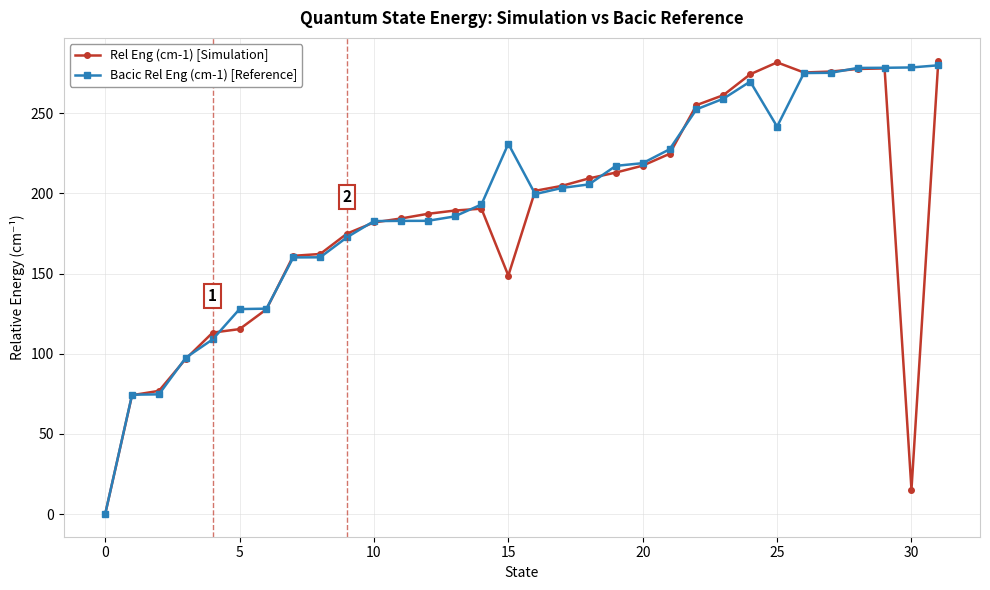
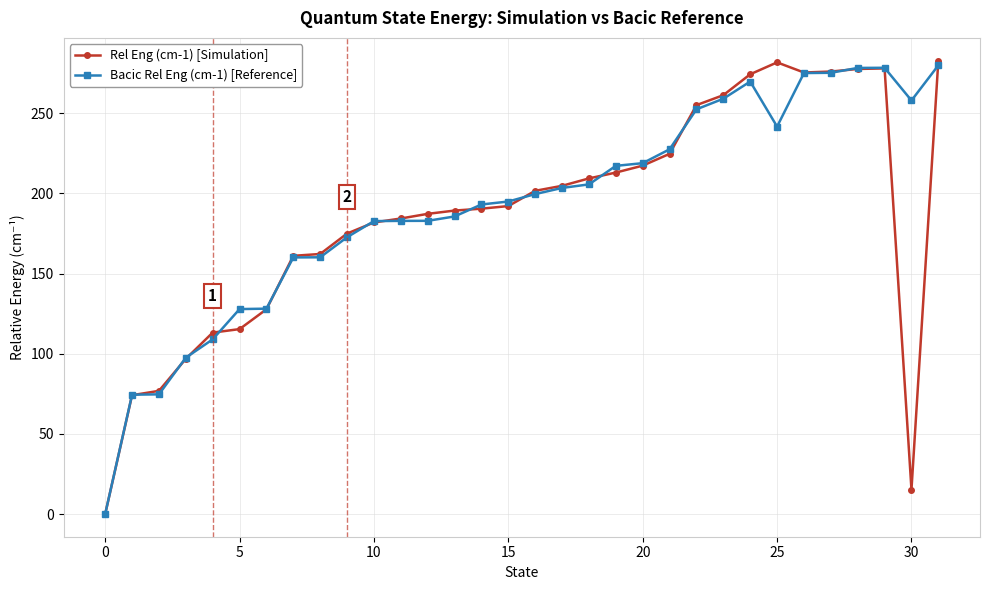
Rel Eng (cm-1) [Simulation], 15: 149 -> 192
Bacic Rel Eng (cm-1) [Reference], 15: 231 -> 195
Bacic Rel Eng (cm-1) [Reference], 30: 279 -> 258
